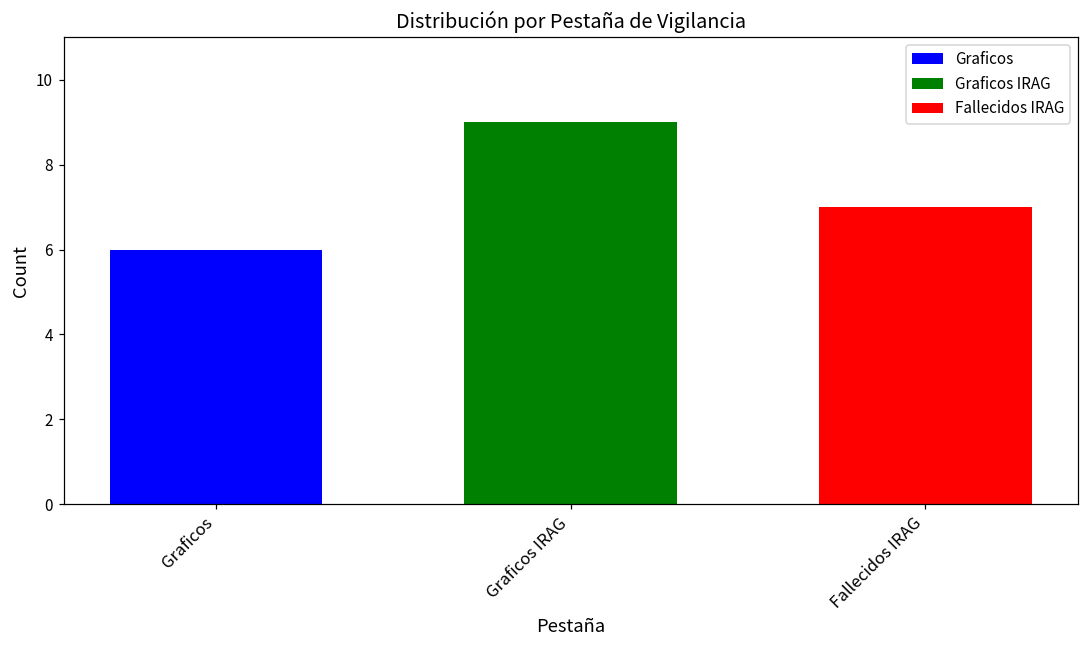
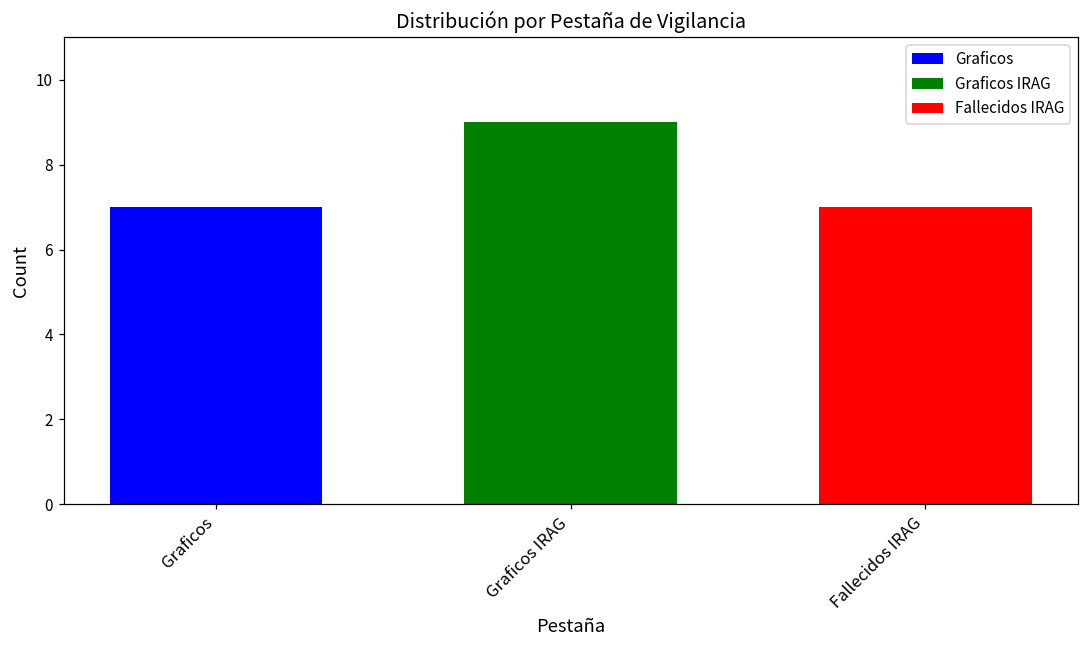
Graficos: 6 -> 7
